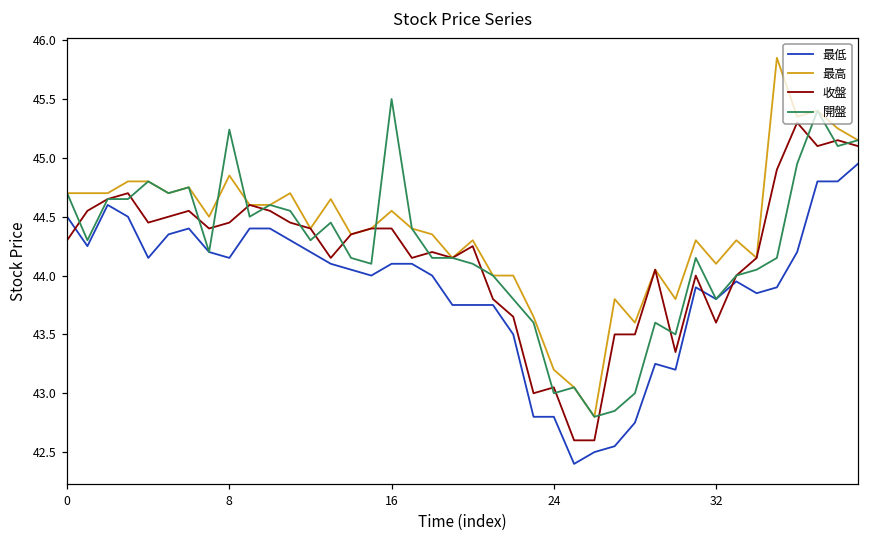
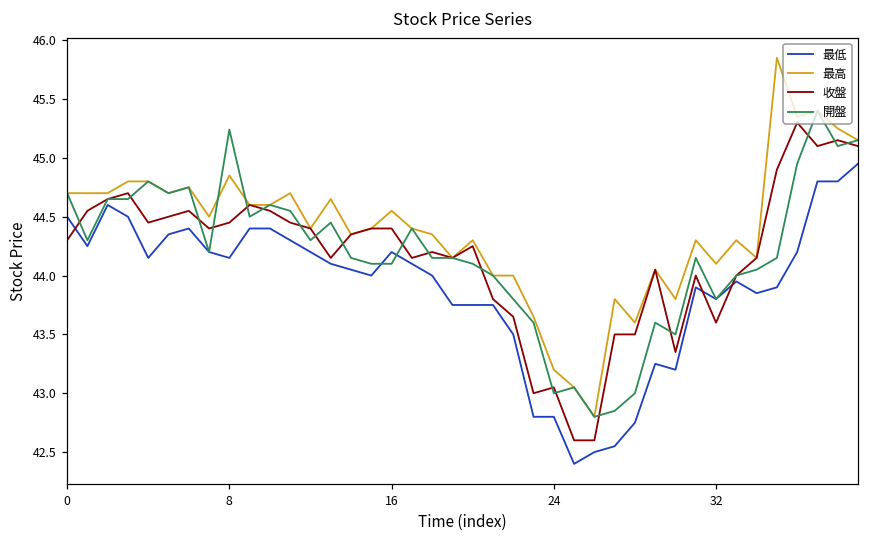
最低, 16: 44.1 -> 44.2
開盤, 16: 45.5 -> 44.1
